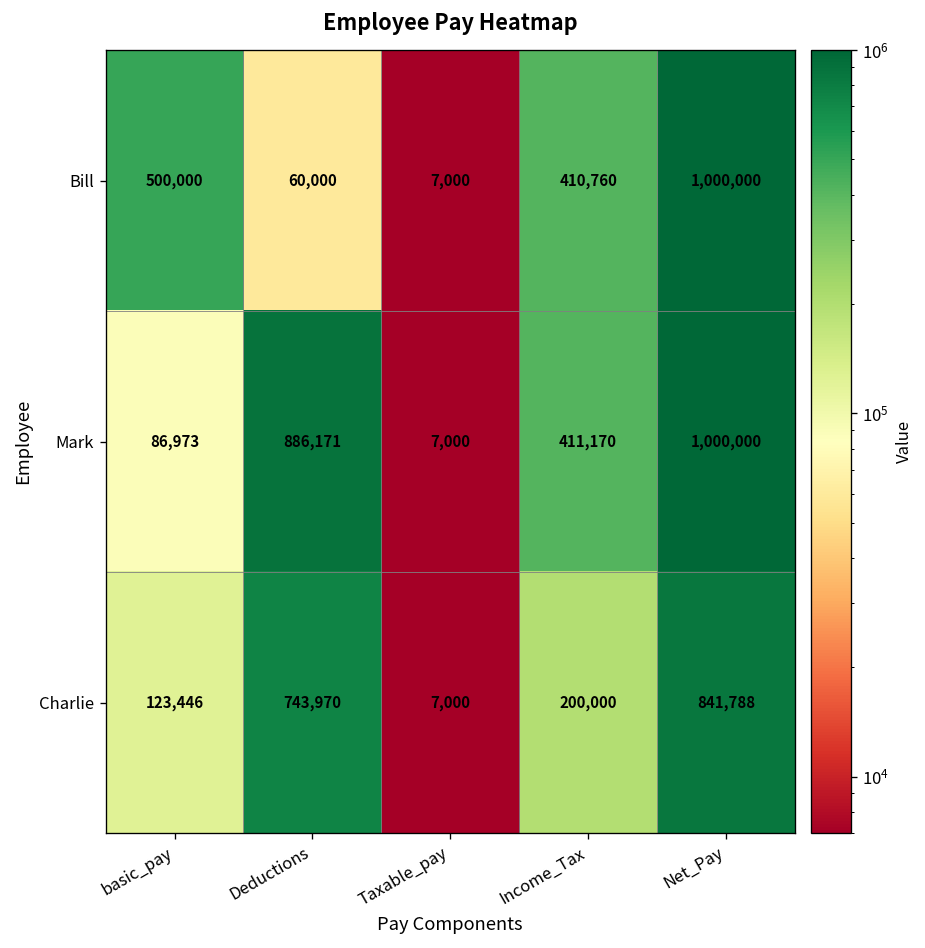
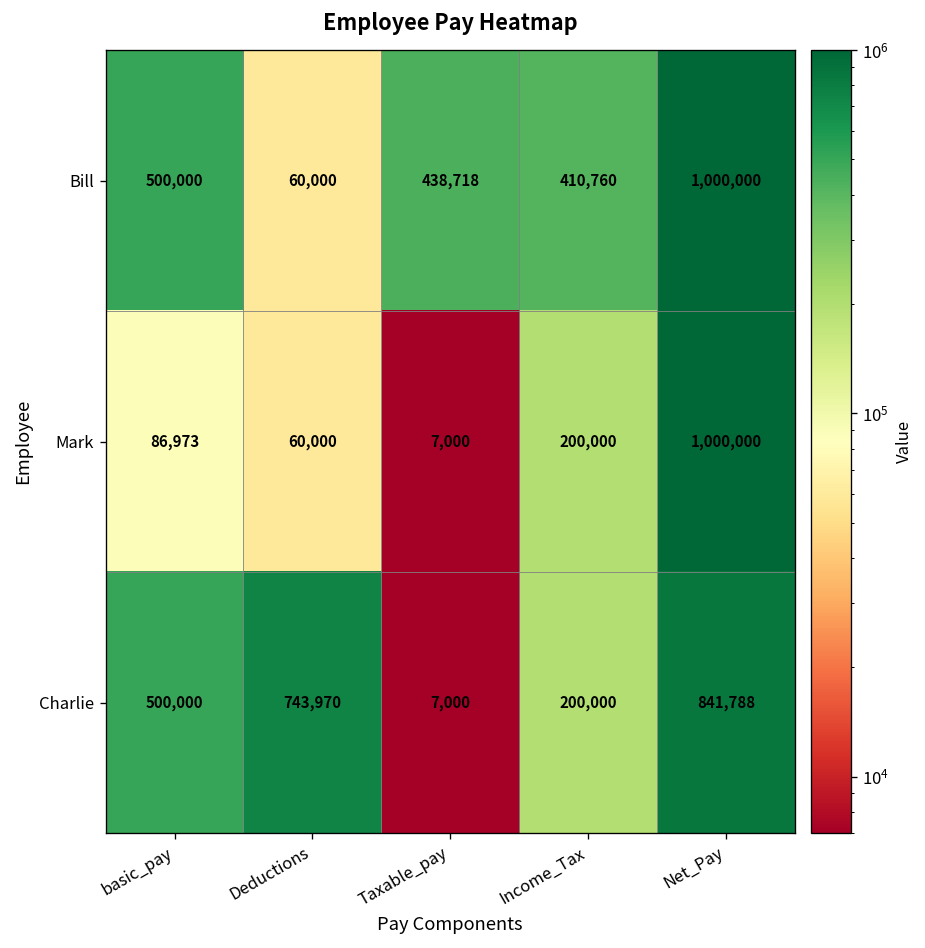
Bill, Taxable_pay: 7,000 -> 438,718
Mark, Deductions: 886,171 -> 60,000
Mark, Income_Tax: 411,170 -> 200,000
Charlie, basic_pay: 123,446 -> 500,000
